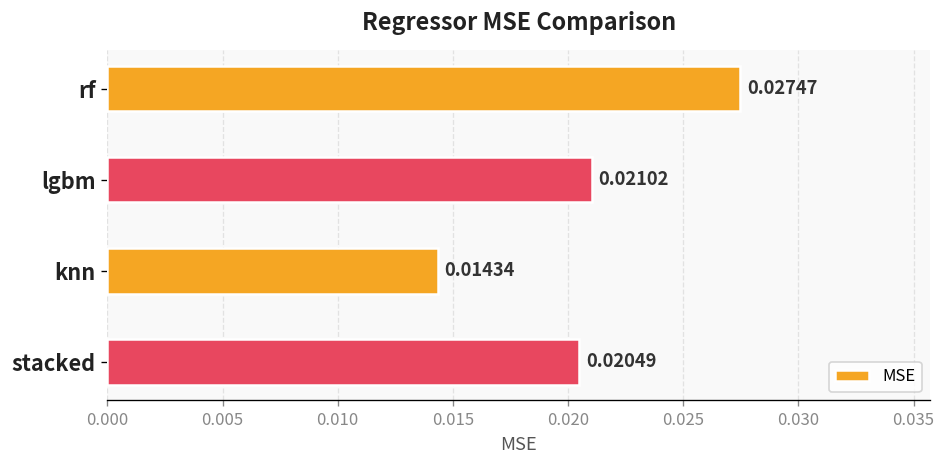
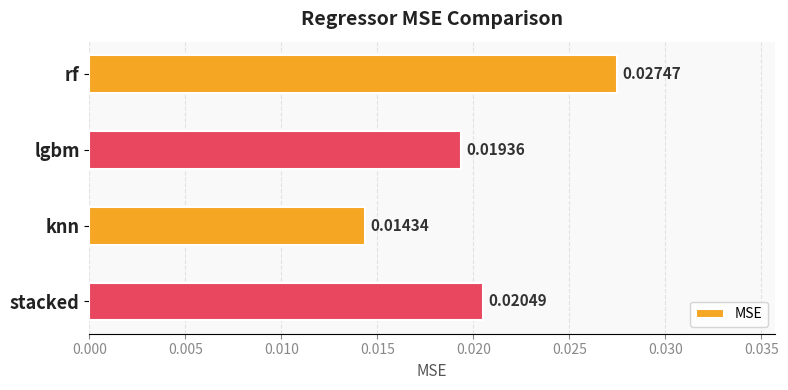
lgbm: 0.02102 -> 0.01936
